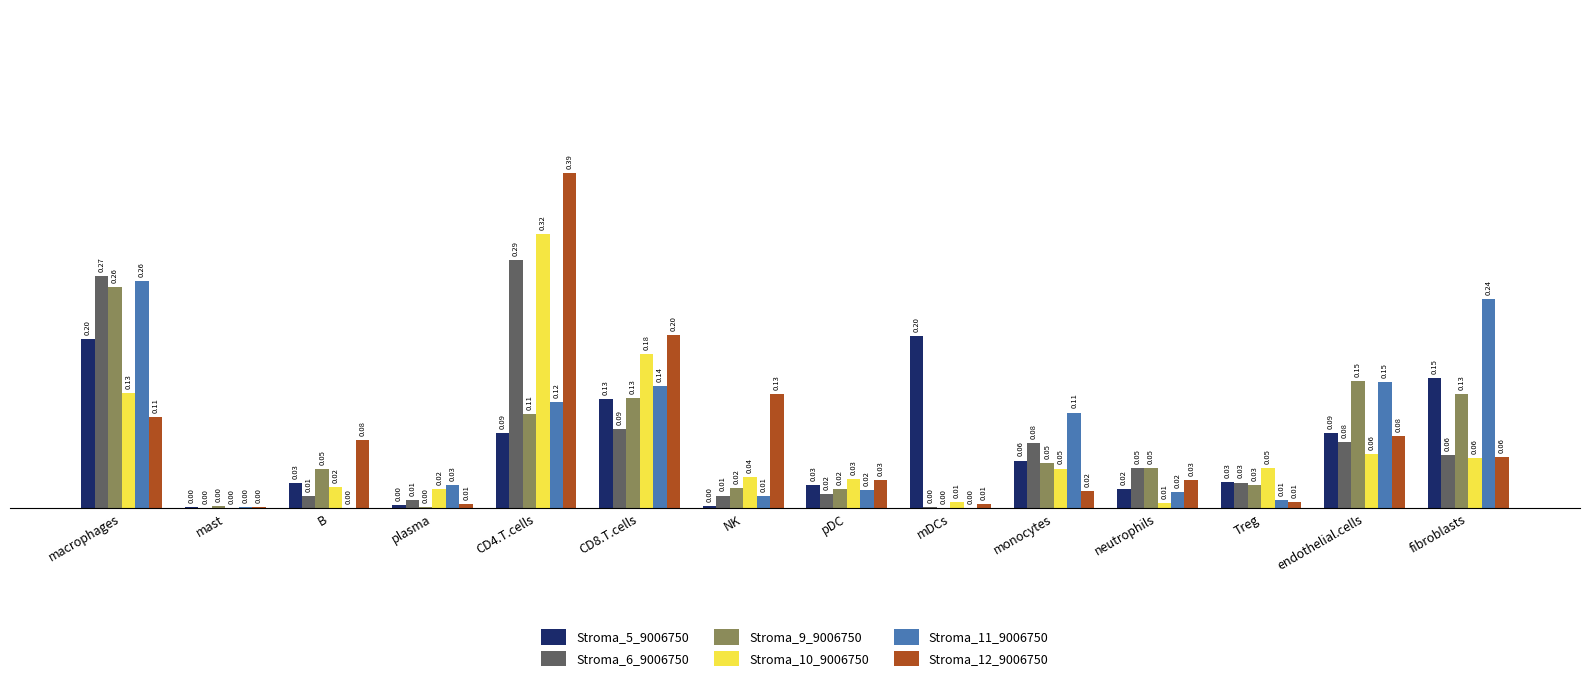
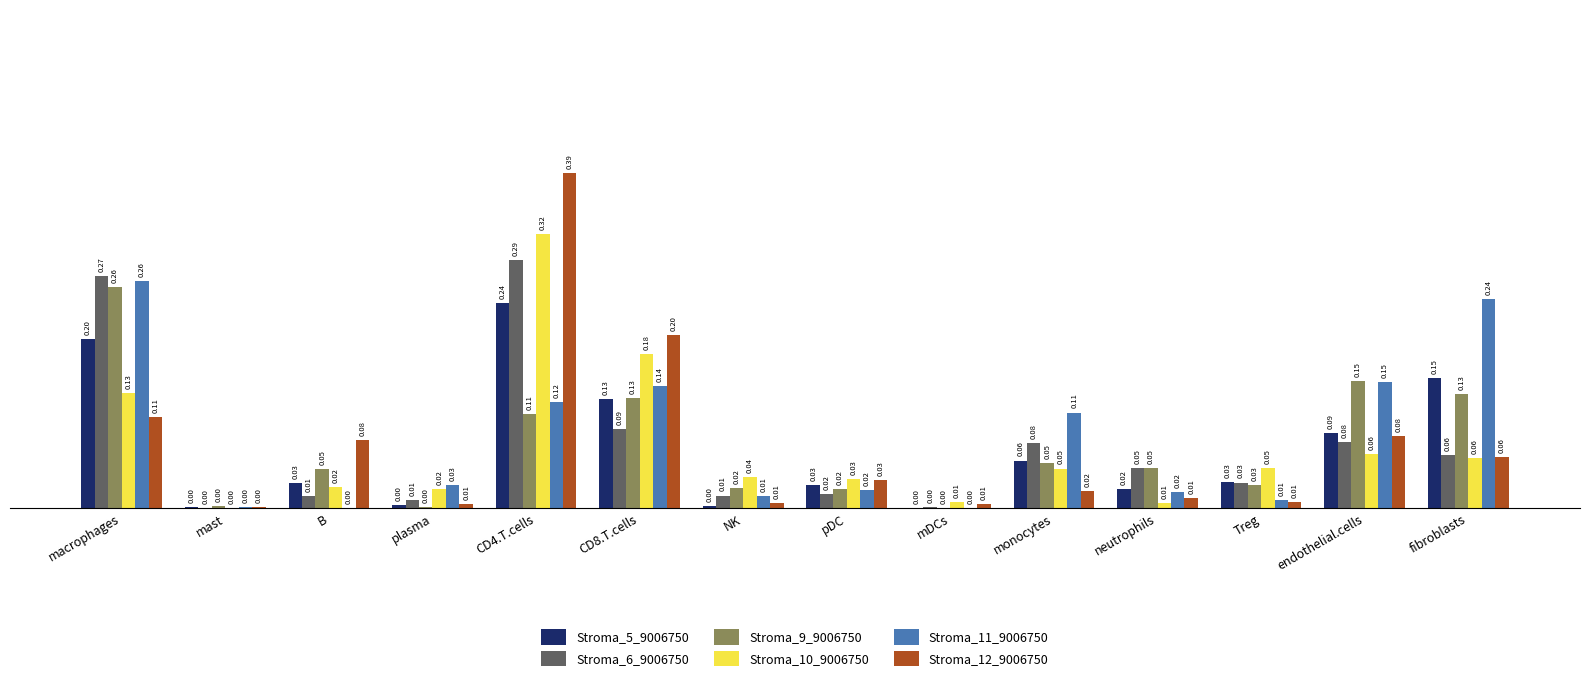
Stroma_5_9006750, CD4.T.cells: 0.09 -> 0.24
Stroma_12_9006750, NK: 0.13 -> 0.01
Stroma_5_9006750, mDCs: 0.20 -> 0.00
Stroma_12_9006750, neutrophils: 0.03 -> 0.01
